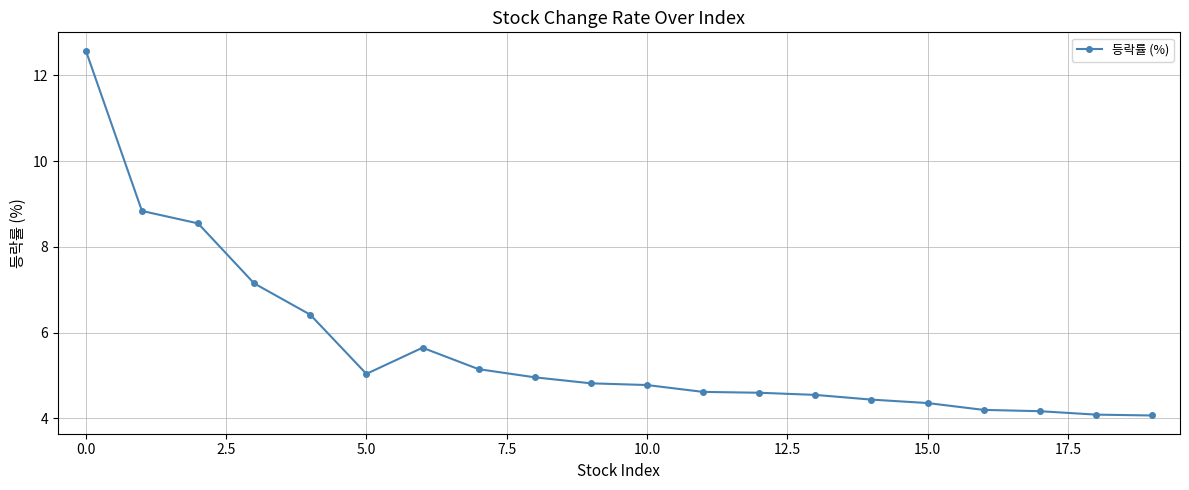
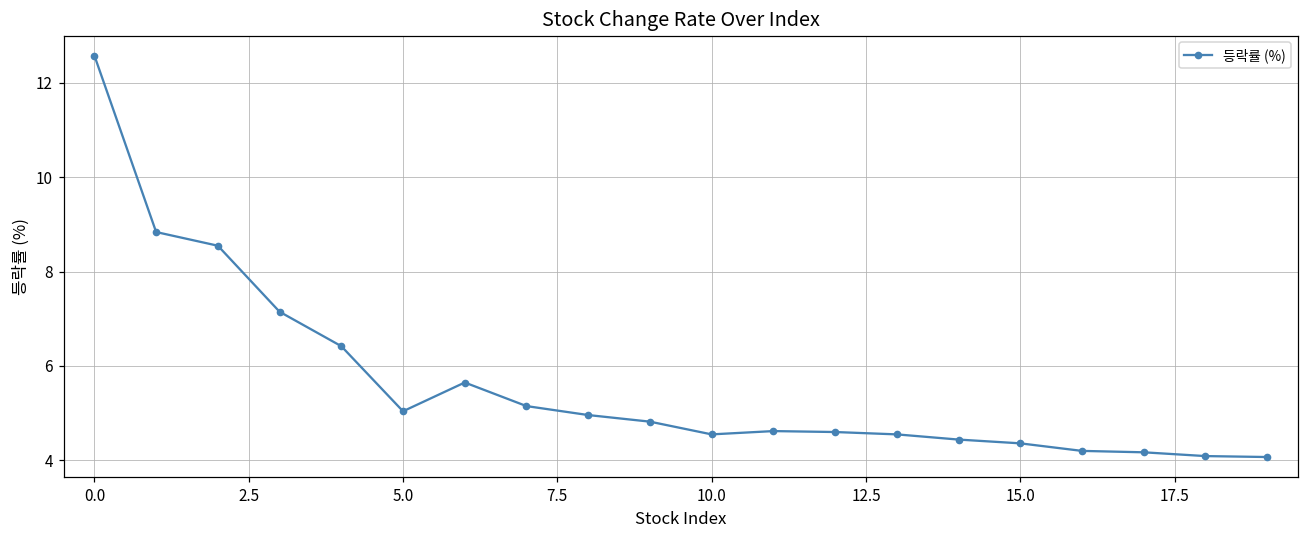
10.0: 4.8 -> 4.6
